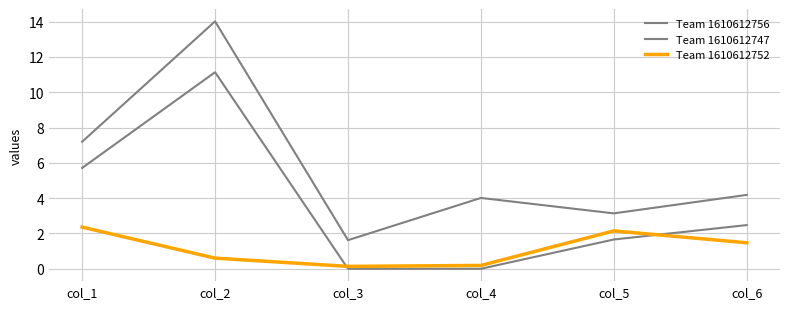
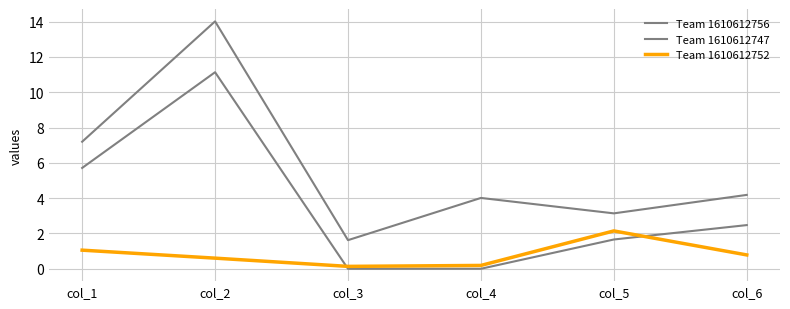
Team 1610612752, col_1: 2.4 -> 1.1
Team 1610612752, col_6: 1.5 -> 0.8
